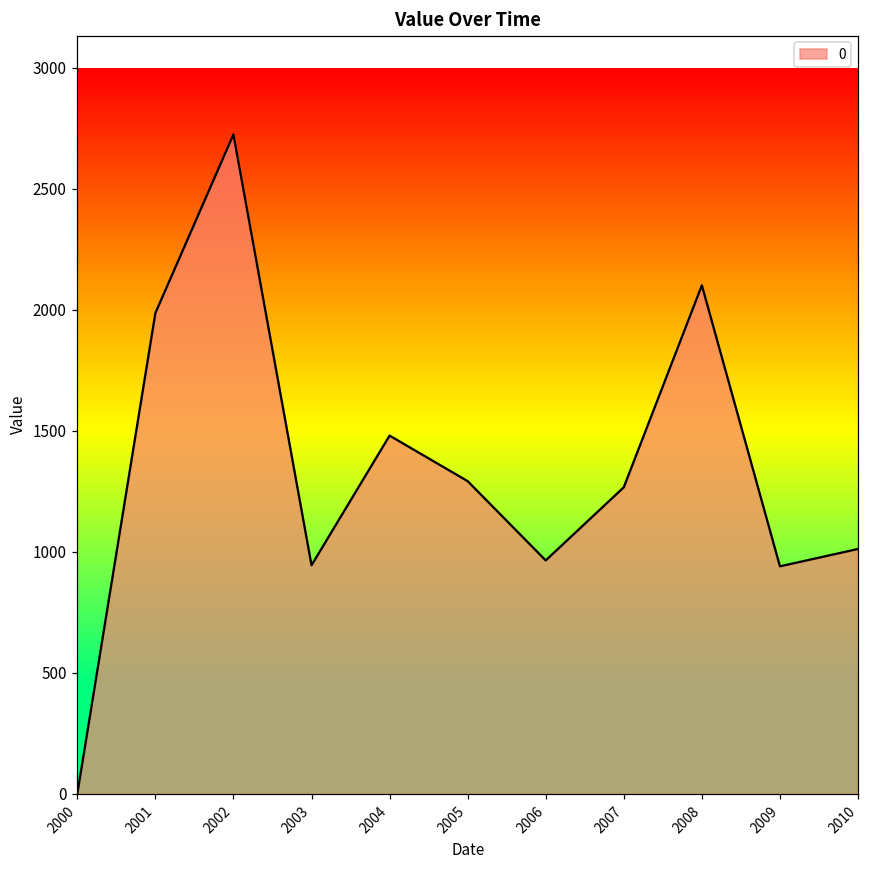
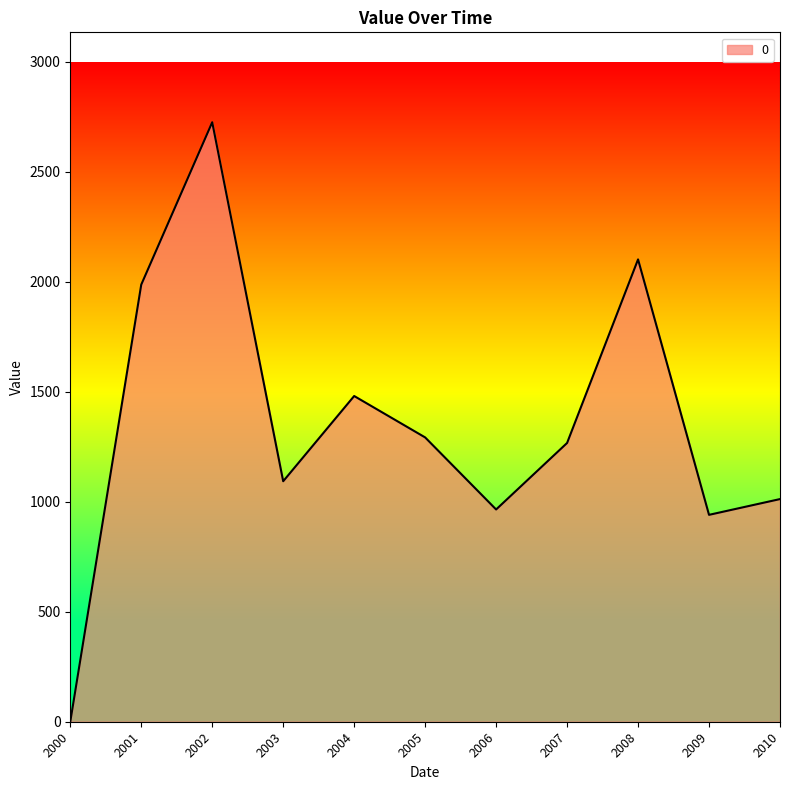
2003: 940 -> 1090
